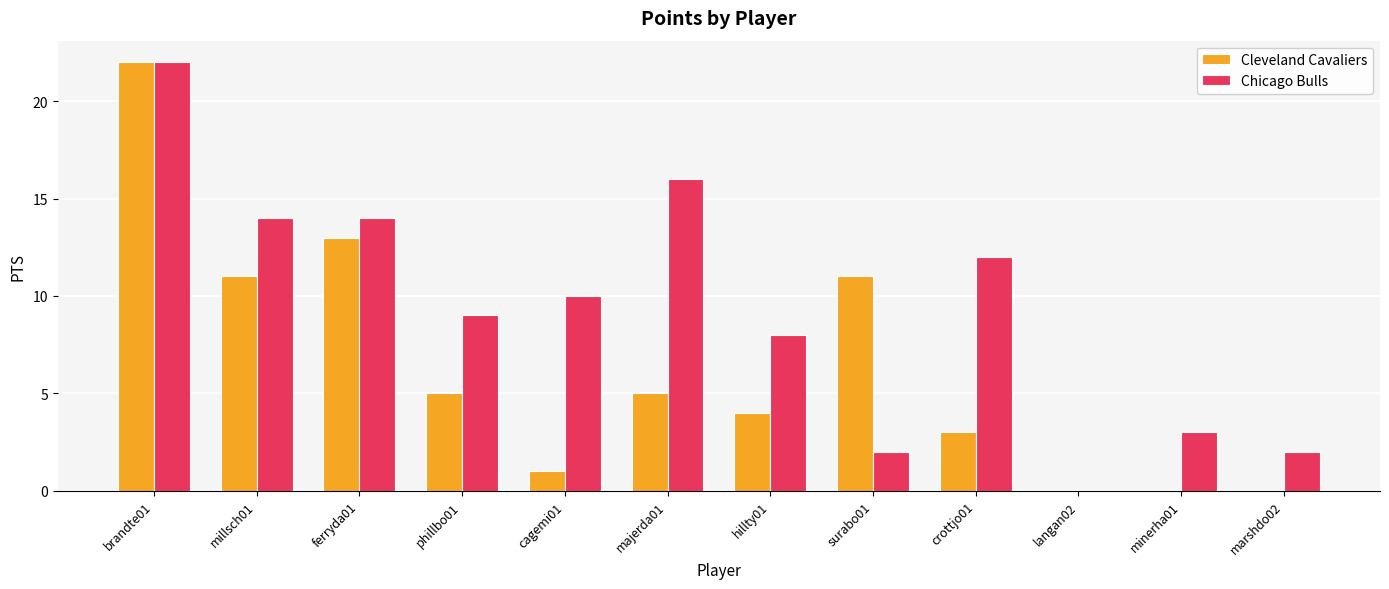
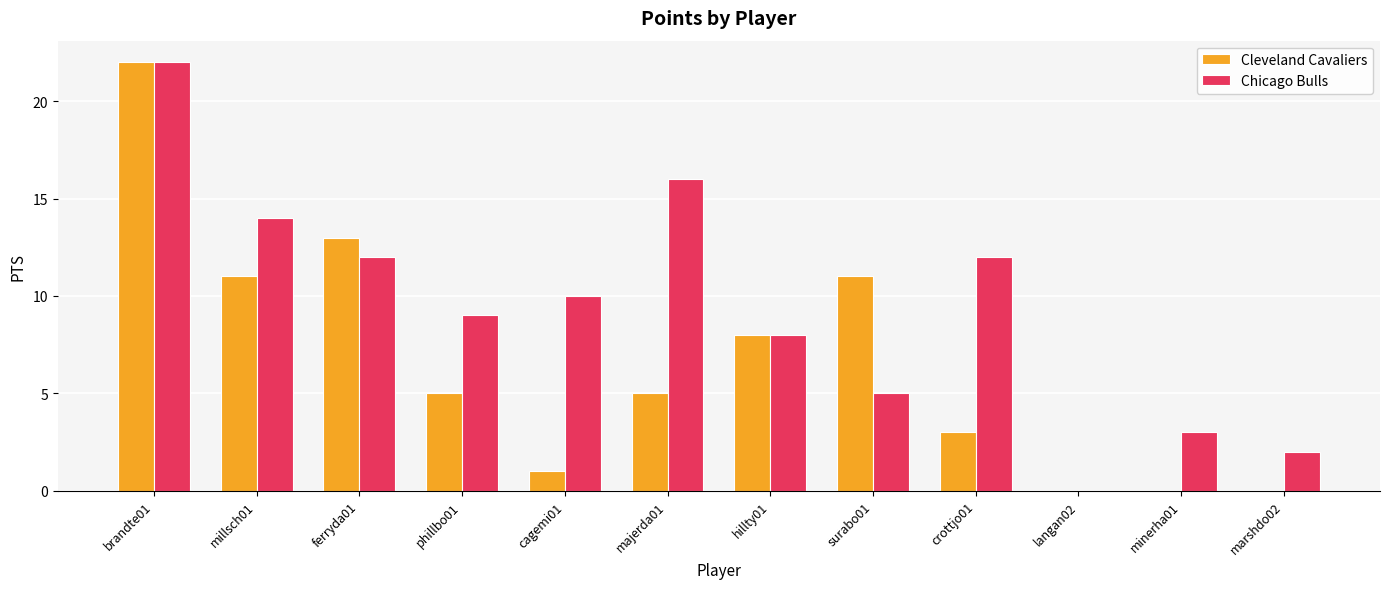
Chicago Bulls, ferryda01: 14 -> 12
Cleveland Cavaliers, hillty01: 4 -> 8
Chicago Bulls, surabo01: 2 -> 5
